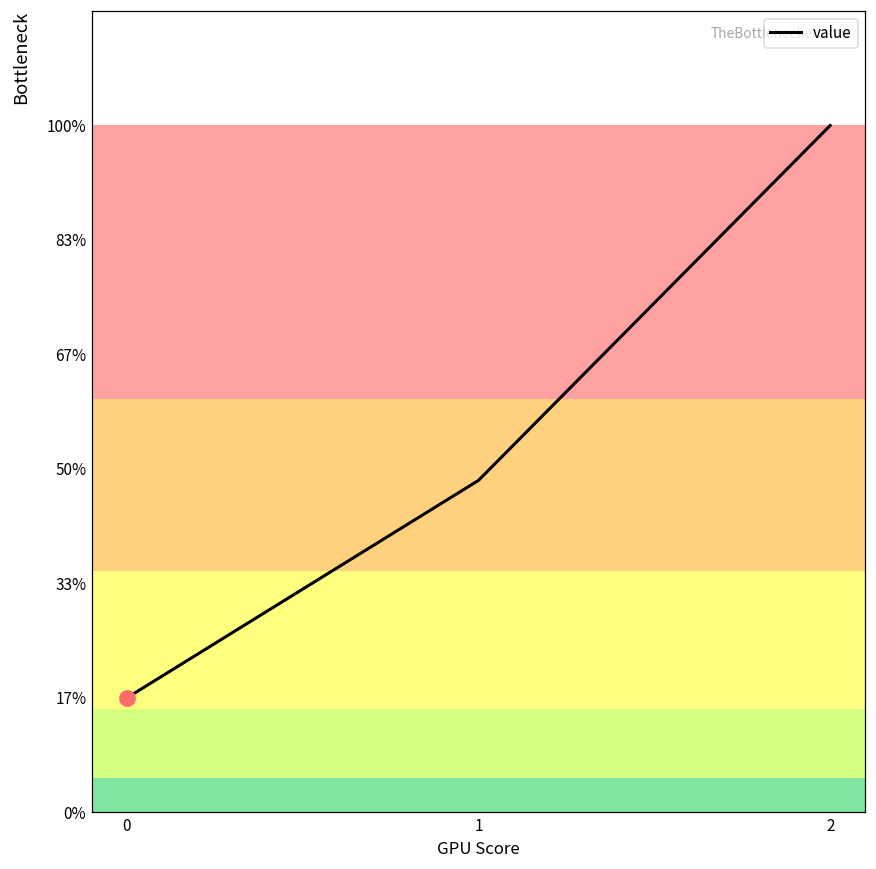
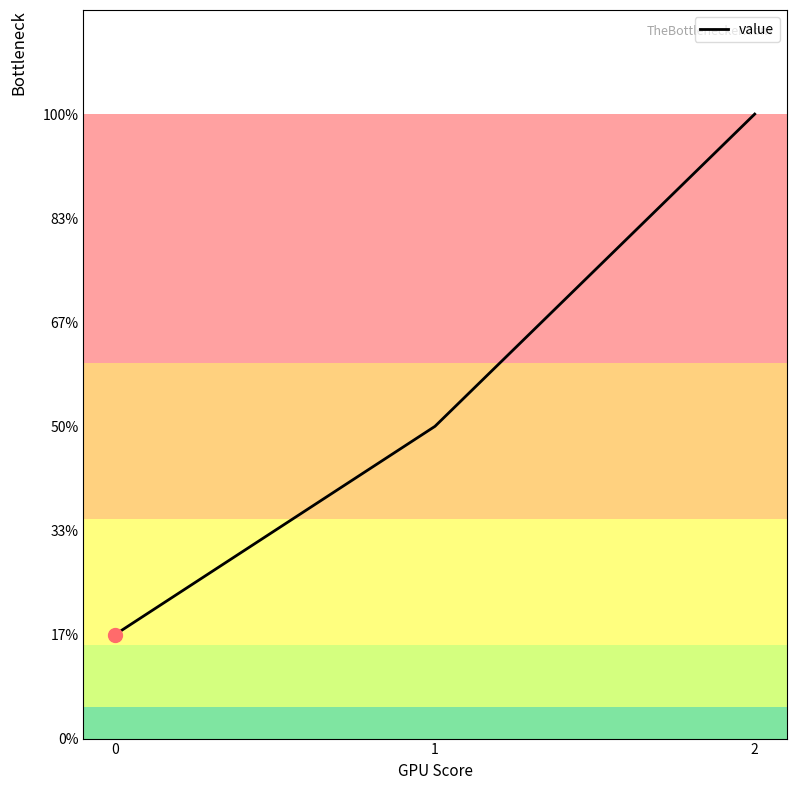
value, 1: 48% -> 50%
